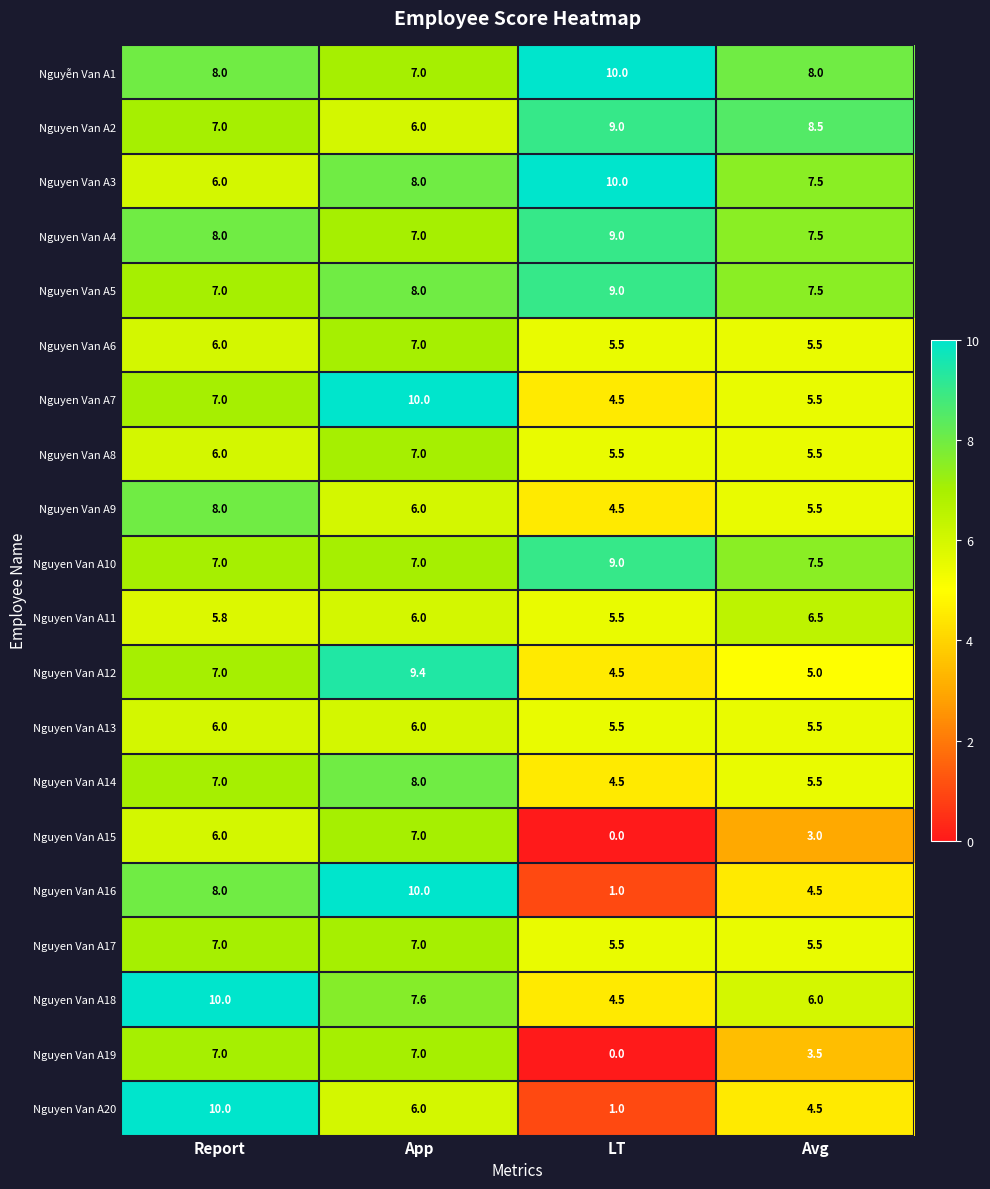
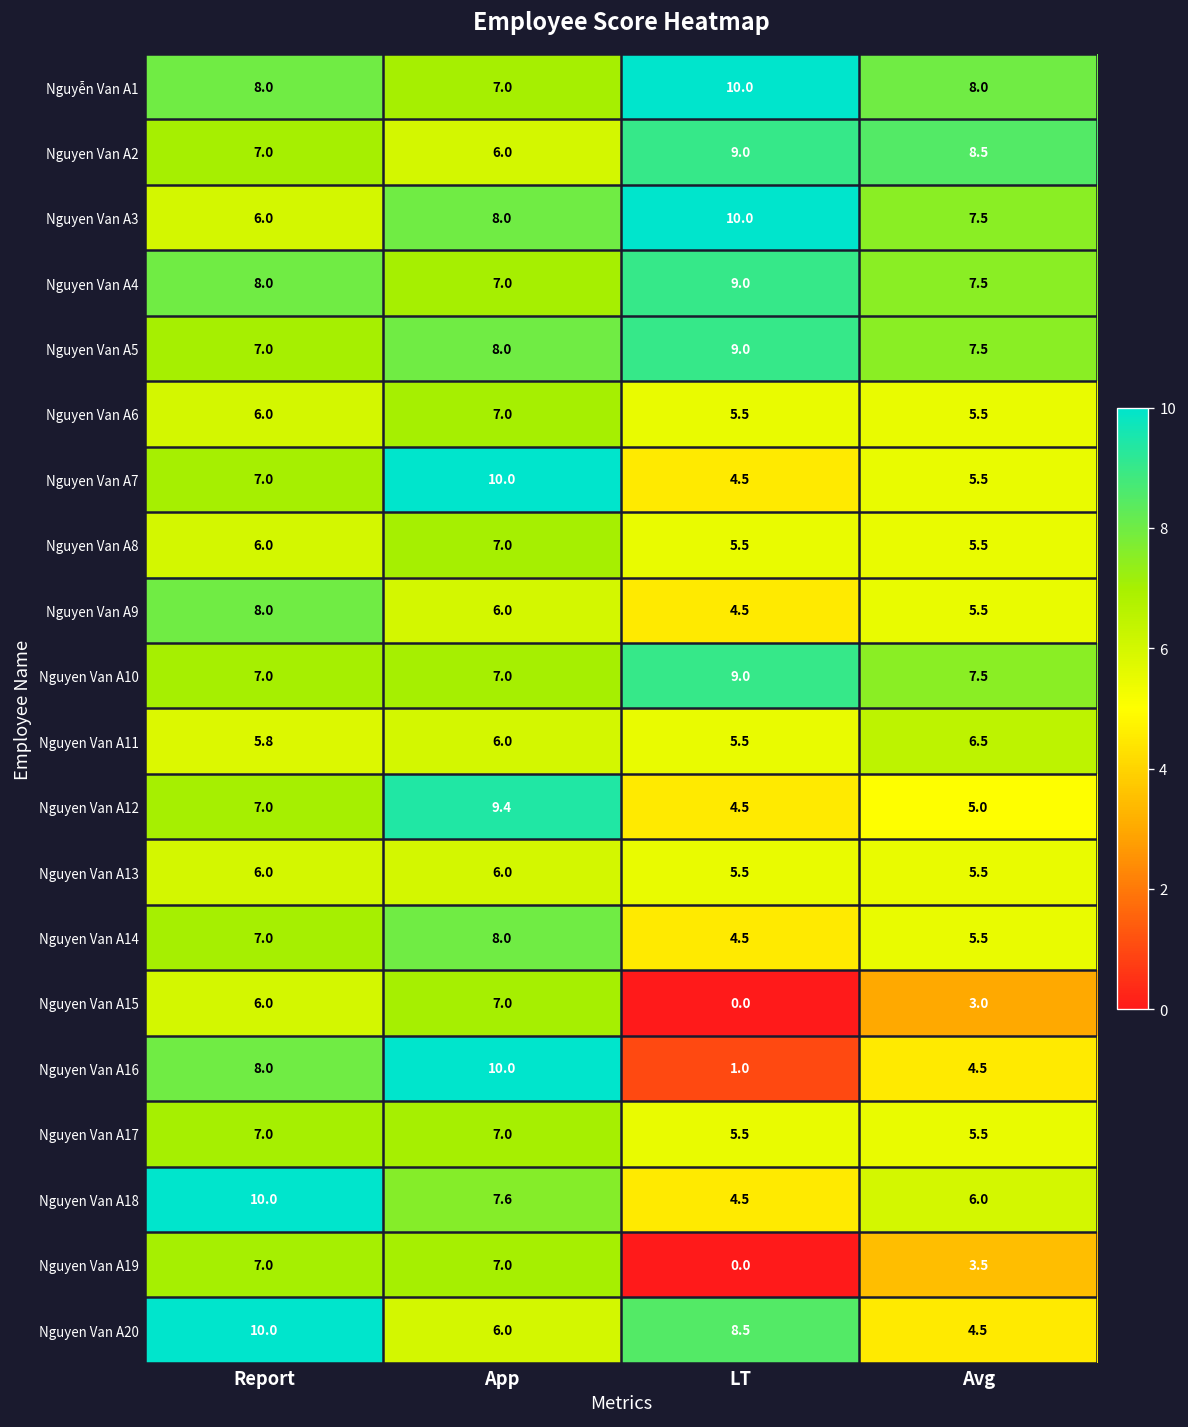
Nguyen Van A20, LT: 1.0 -> 8.5
